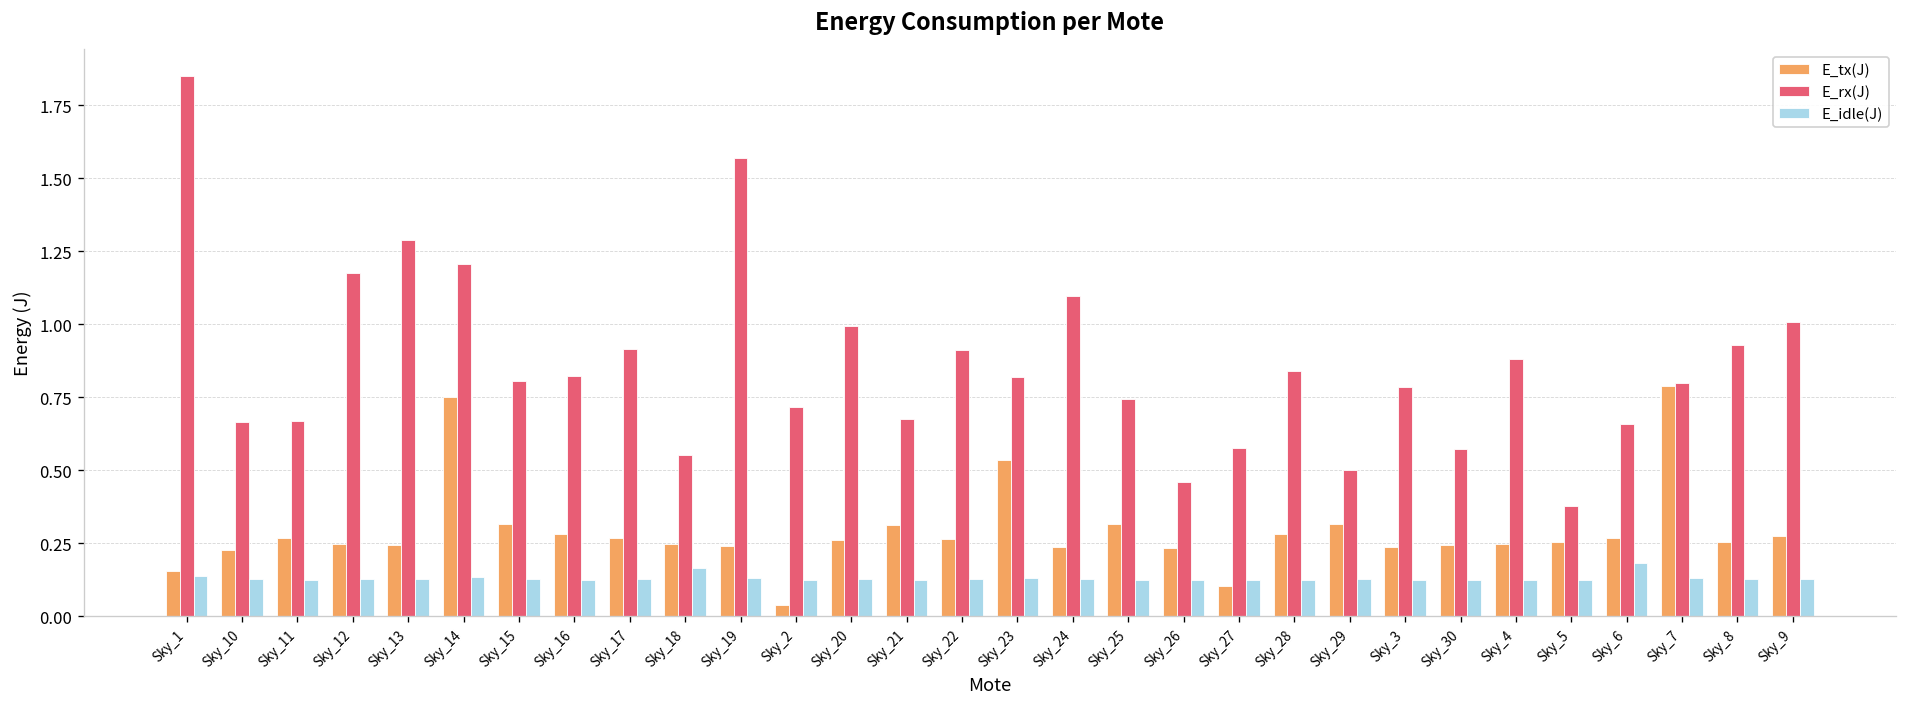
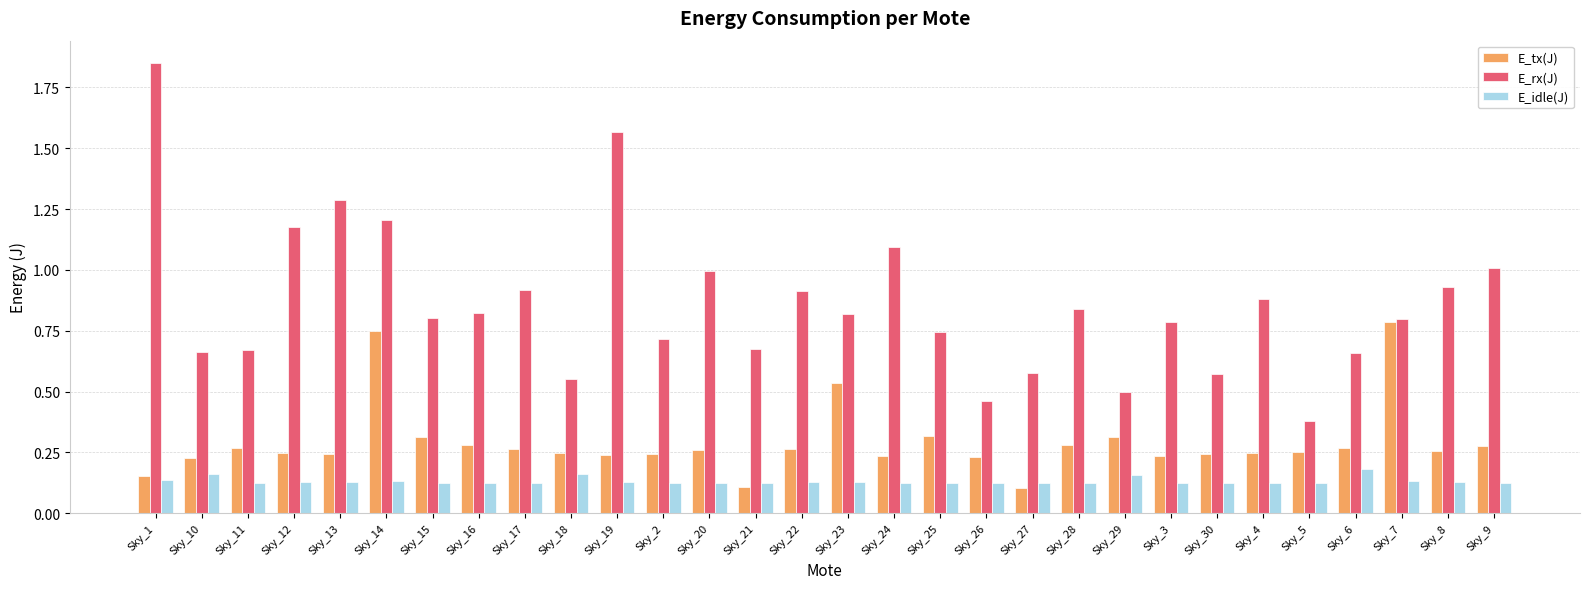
E_idle(J), Sky_10: 0.13 -> 0.16
E_tx(J), Sky_2: 0.04 -> 0.24
E_tx(J), Sky_21: 0.31 -> 0.11
E_idle(J), Sky_29: 0.13 -> 0.16
